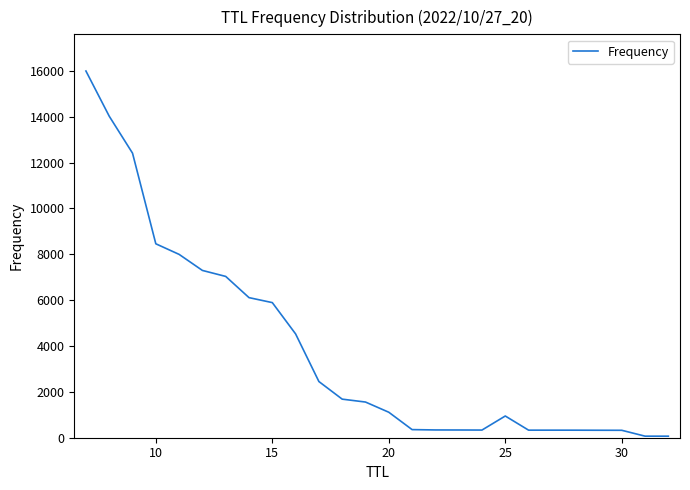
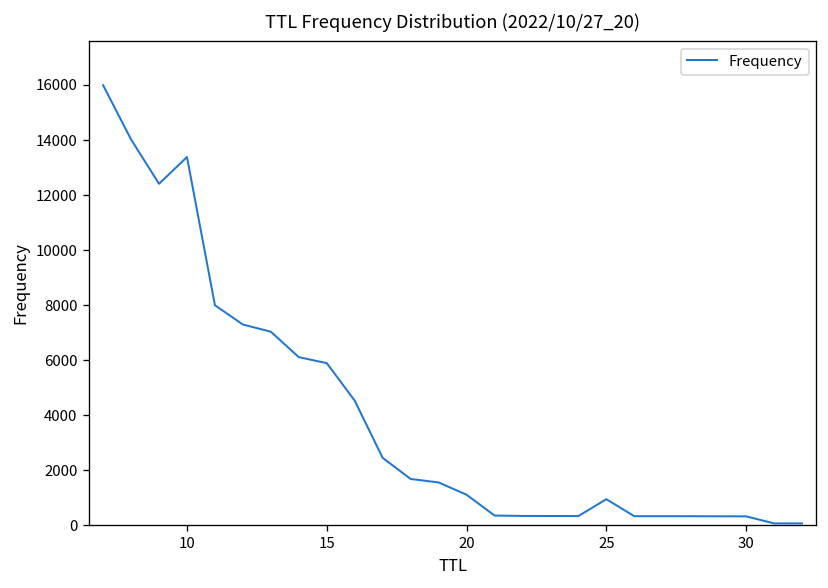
10: 8500 -> 13400
